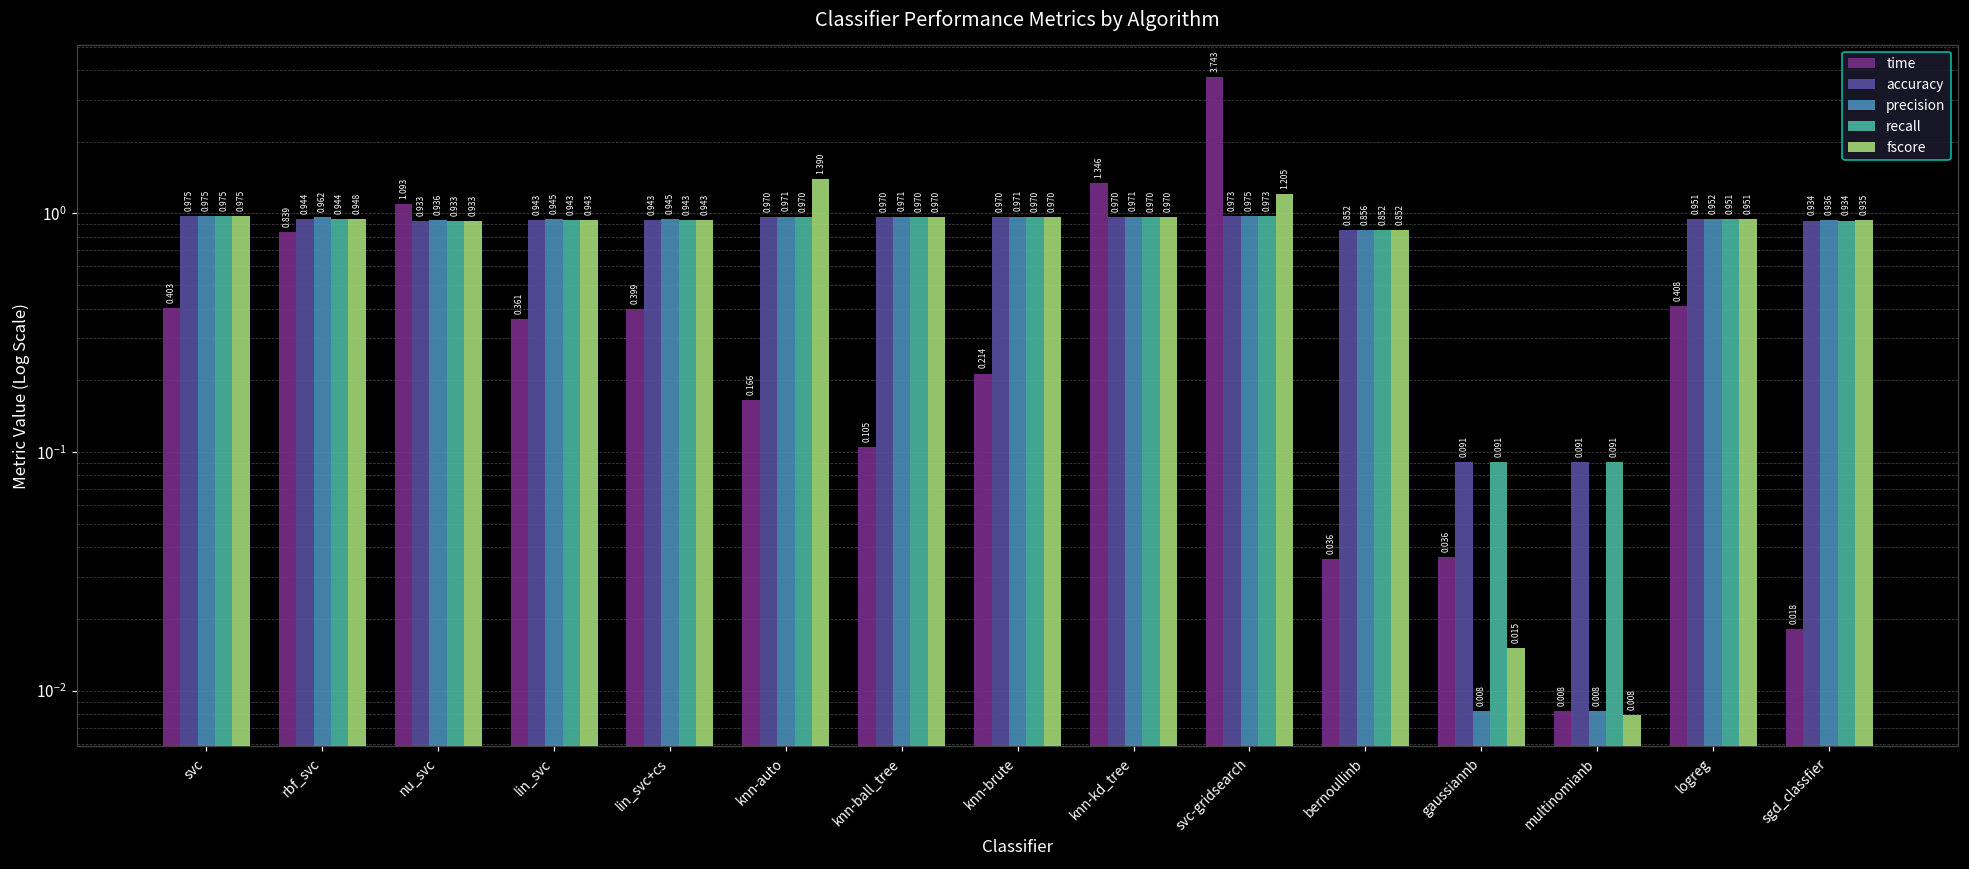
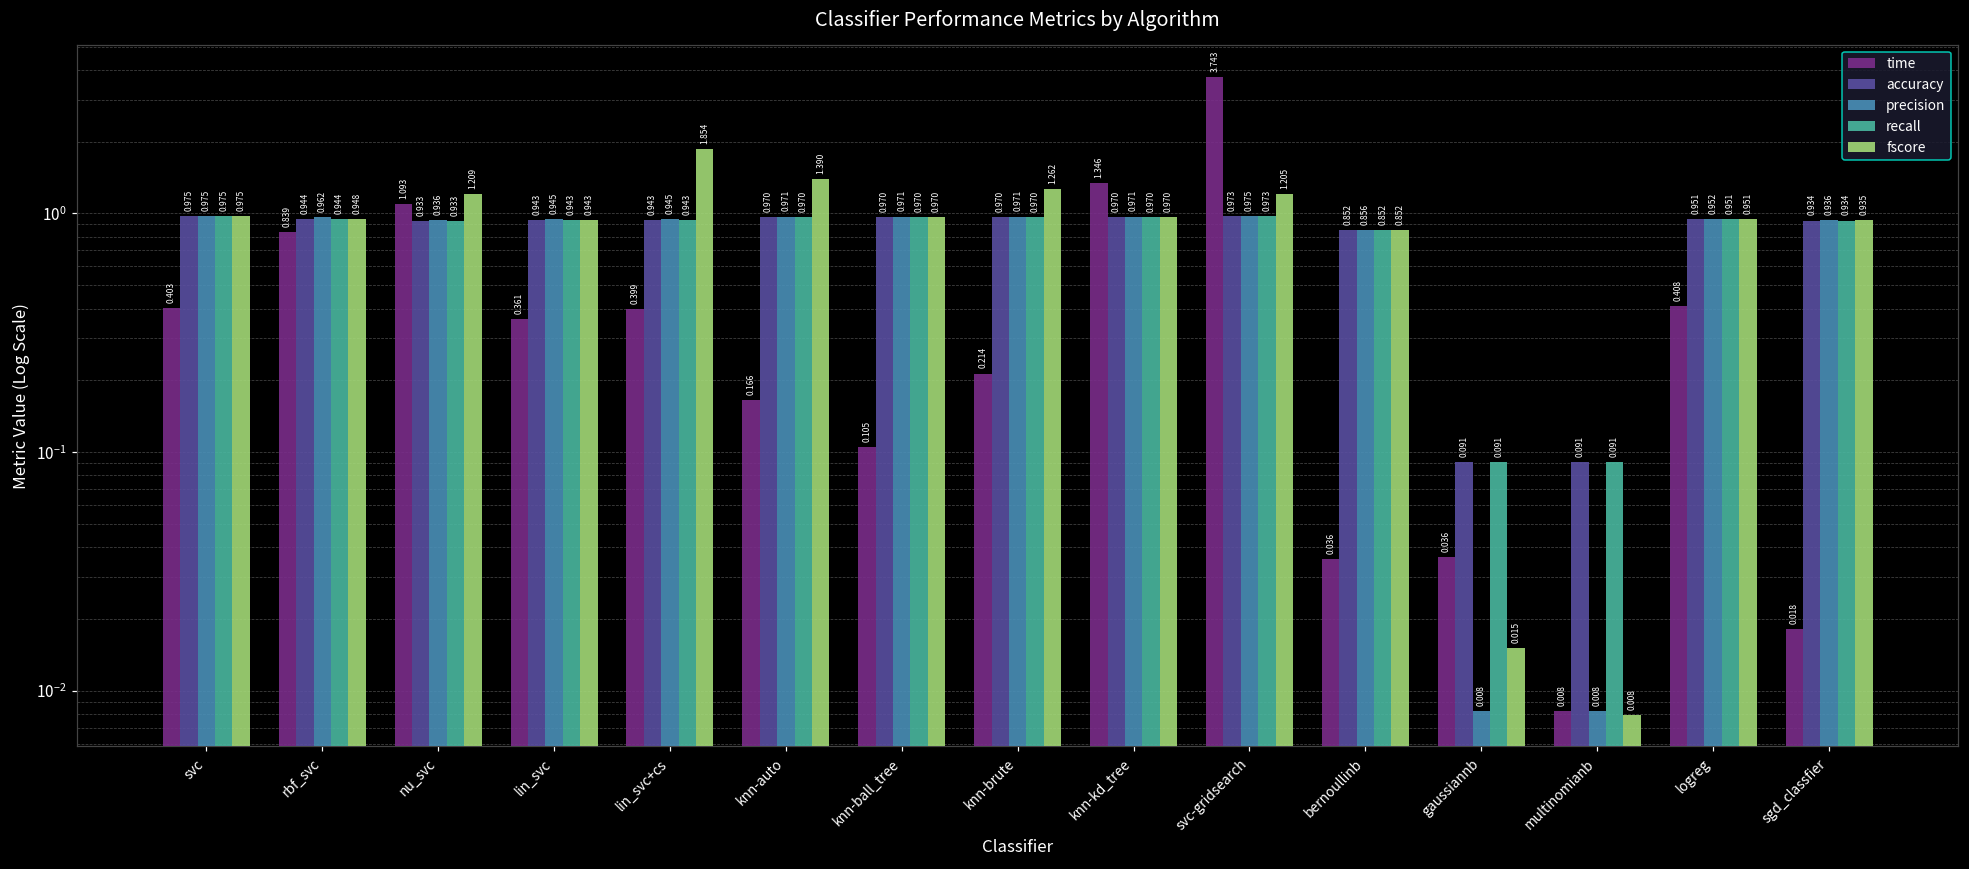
fscore, nu_svc: 0.933 -> 1.209
fscore, lin_svc+cs: 0.943 -> 1.854
fscore, knn-brute: 0.970 -> 1.262
